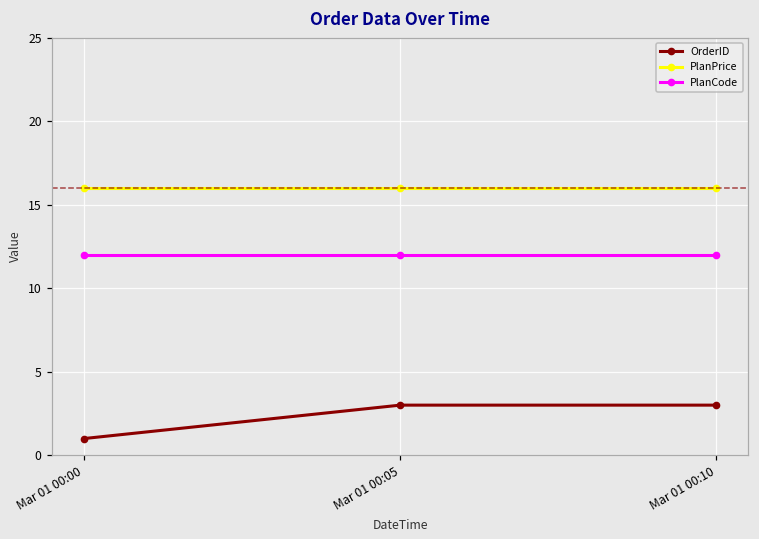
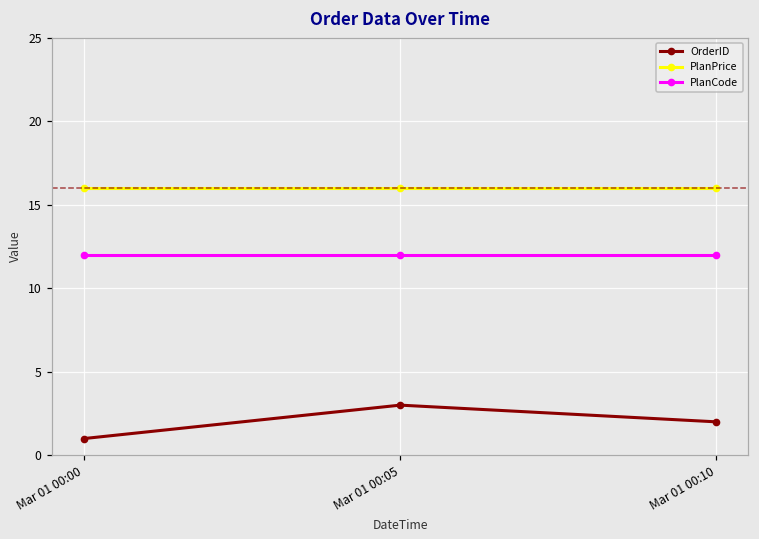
OrderID, Mar 01 00:10: 3 -> 2
